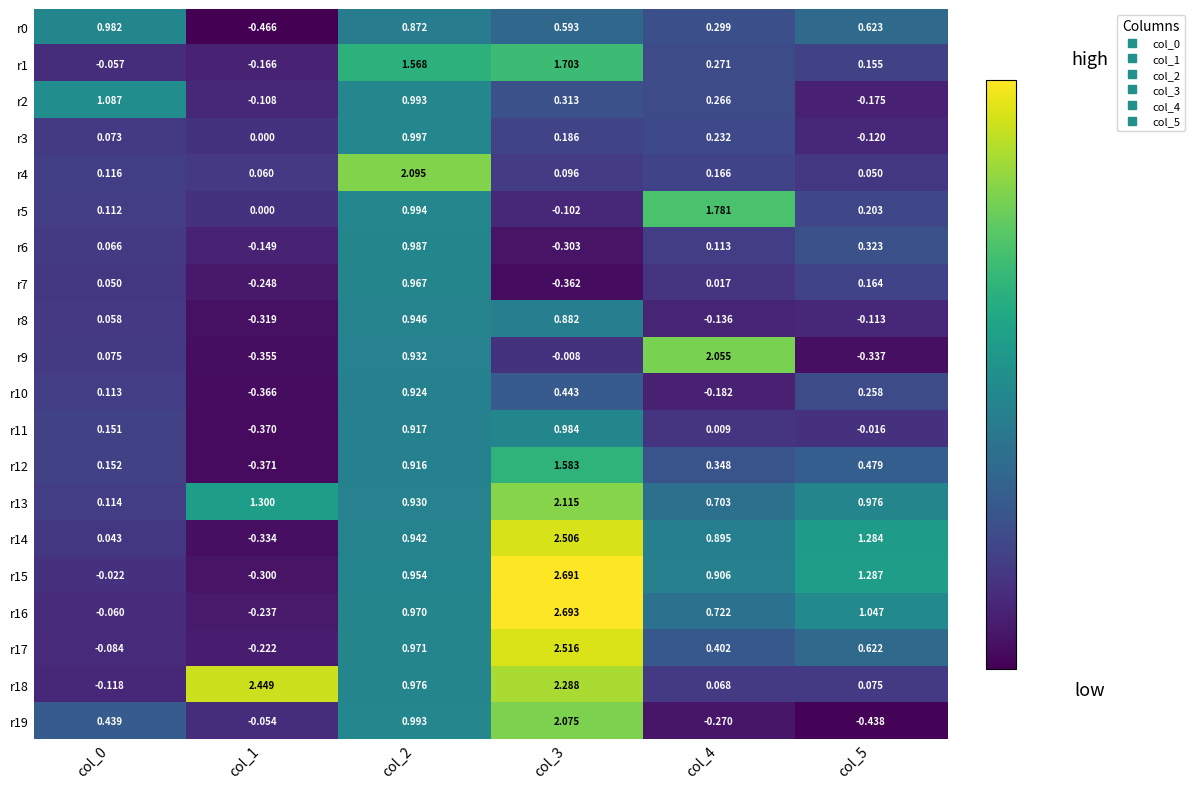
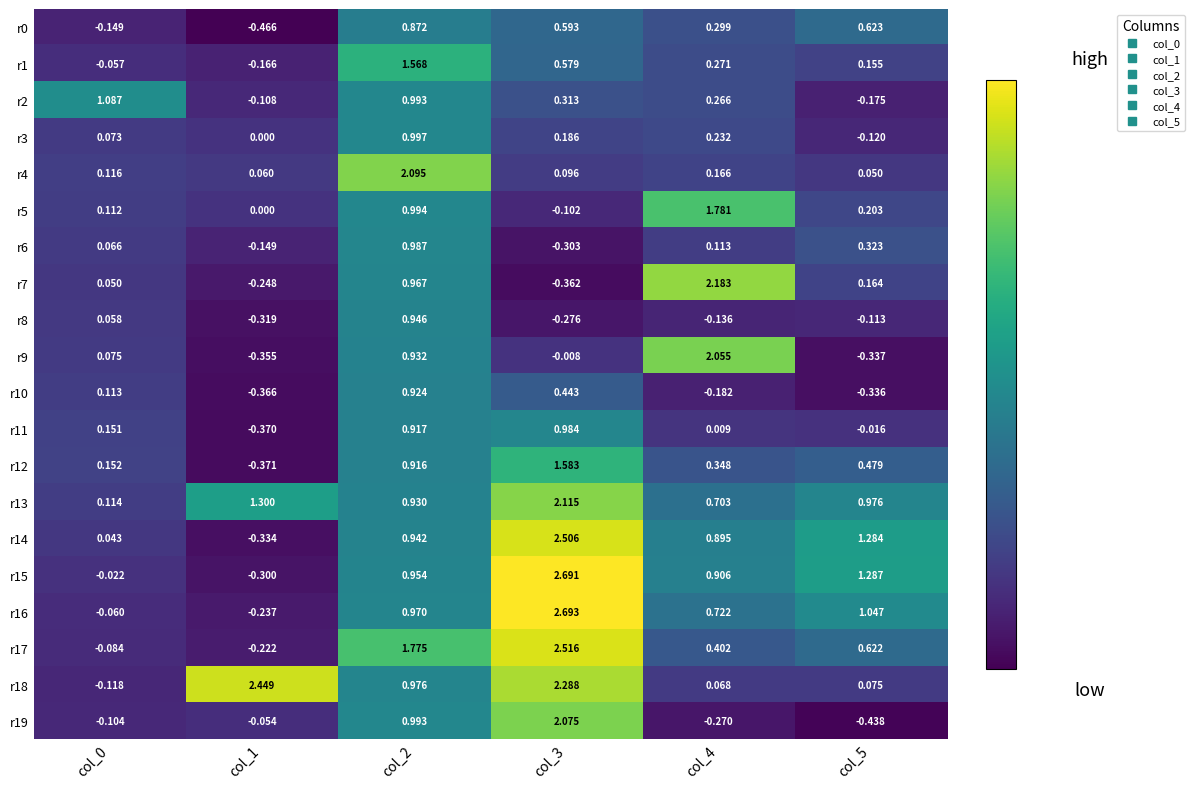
r0, col_0: 0.982 -> -0.149
r1, col_3: 1.703 -> 0.579
r7, col_4: 0.017 -> 2.183
r8, col_3: 0.882 -> -0.276
r10, col_5: 0.258 -> -0.336
r17, col_2: 0.971 -> 1.775
r19, col_0: 0.439 -> -0.104
